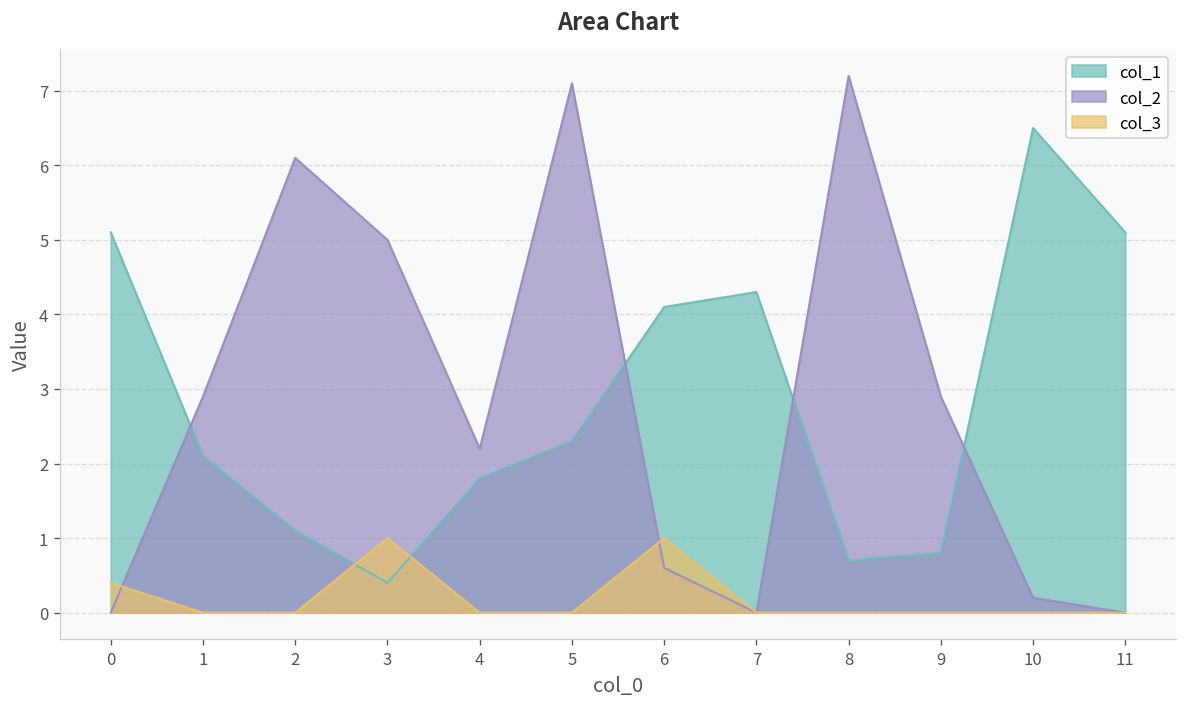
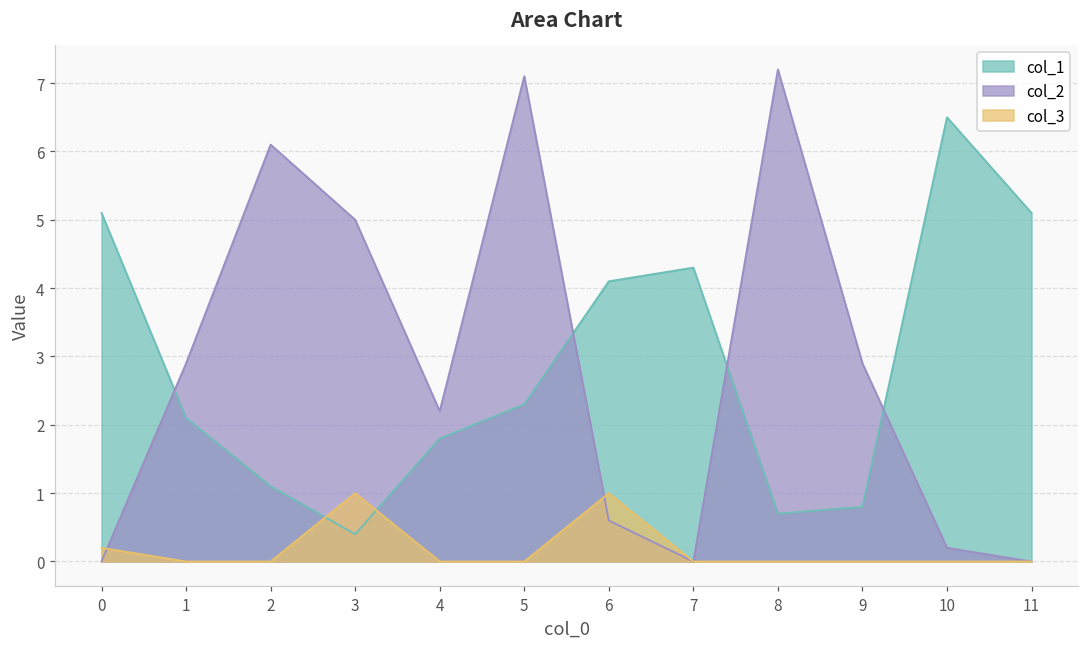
col_3, 0: 0.4 -> 0.2
